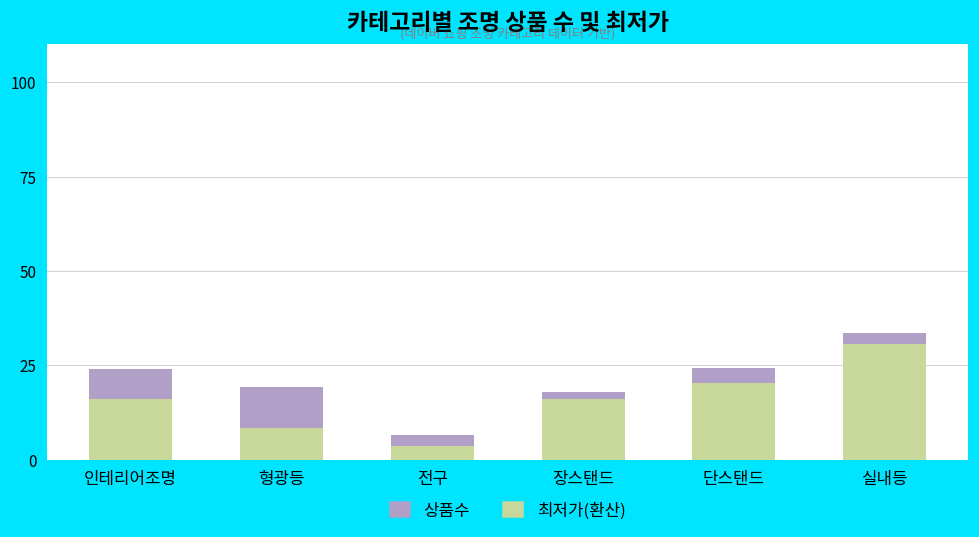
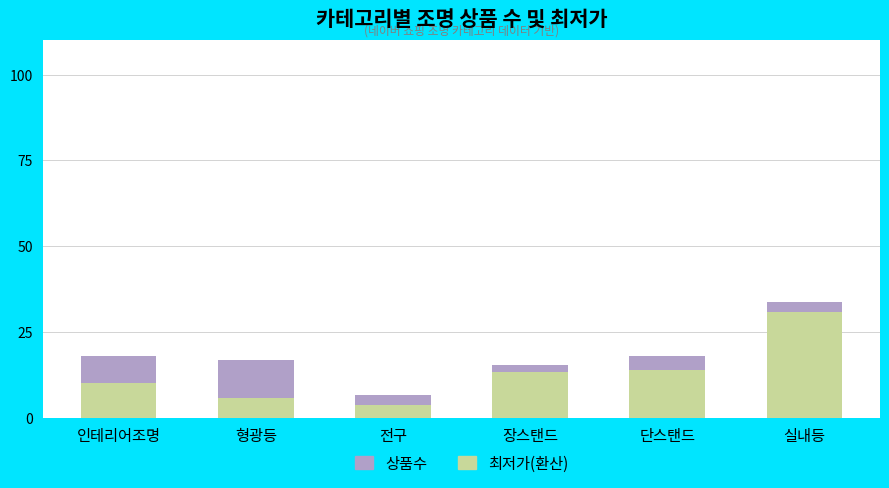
최저가(환산), 인테리어조명: 16 -> 10
최저가(환산), 형광등: 8 -> 6
최저가(환산), 장스탠드: 16 -> 13
최저가(환산), 단스탠드: 20 -> 14
